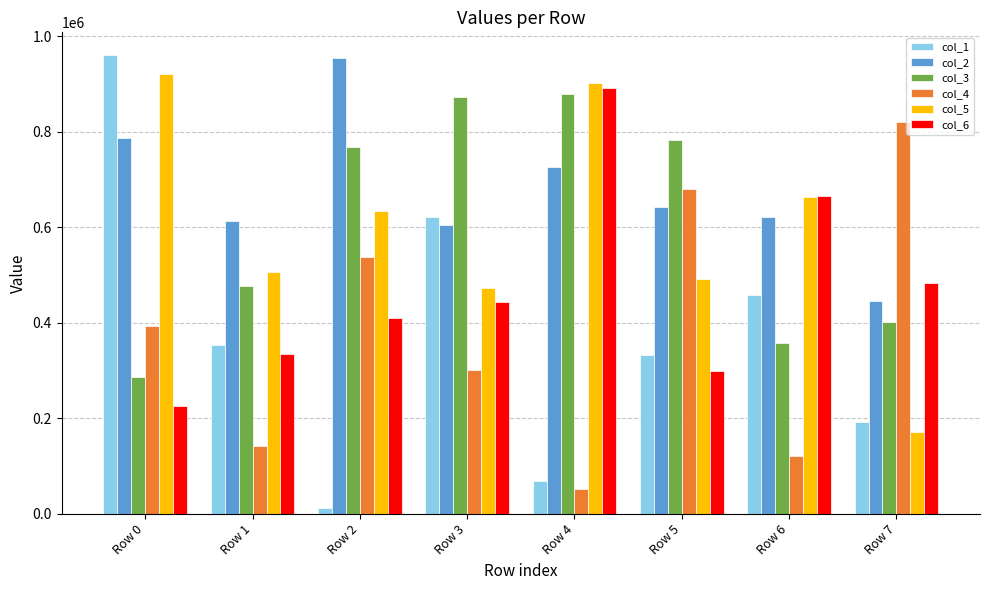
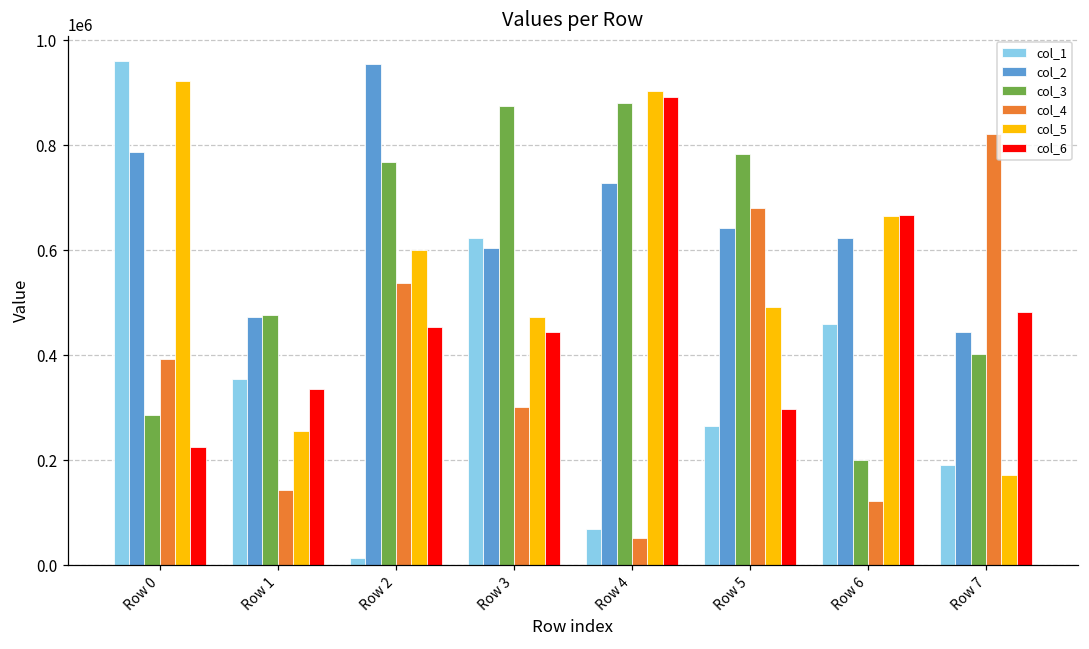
col_2, Row 1: 610000 -> 470000
col_5, Row 1: 510000 -> 260000
col_5, Row 2: 640000 -> 600000
col_6, Row 2: 410000 -> 450000
col_1, Row 5: 330000 -> 270000
col_3, Row 6: 360000 -> 200000
